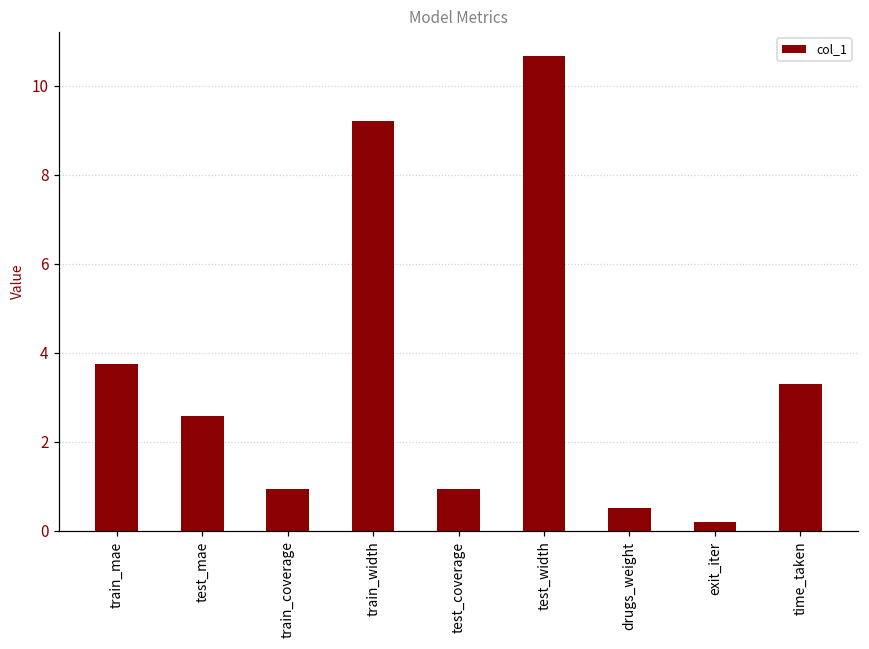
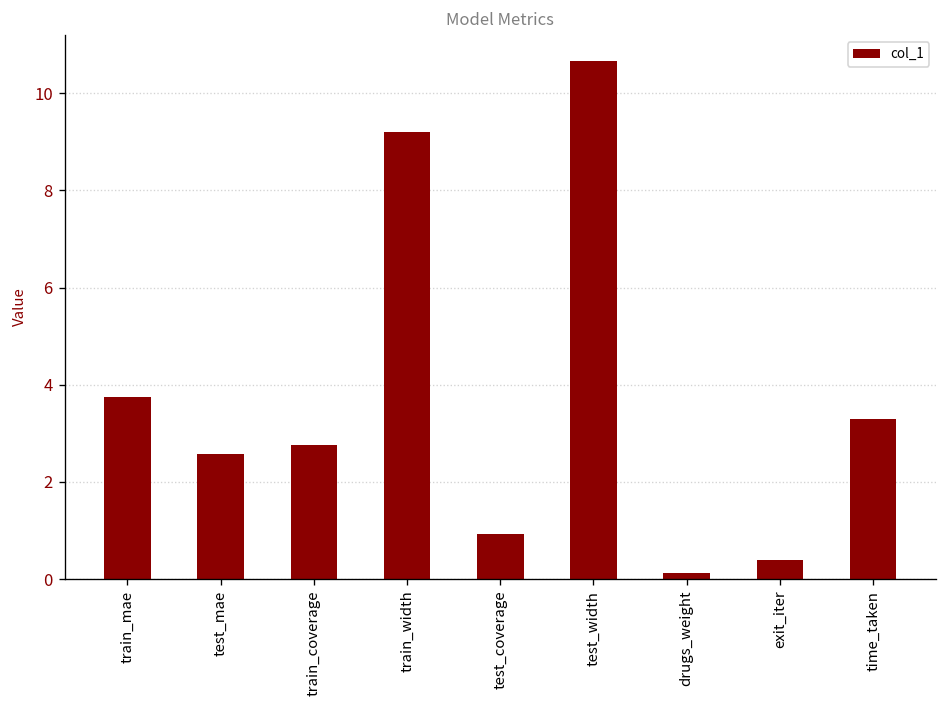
train_coverage: 0.9 -> 2.8
drugs_weight: 0.5 -> 0.1
exit_iter: 0.2 -> 0.4
